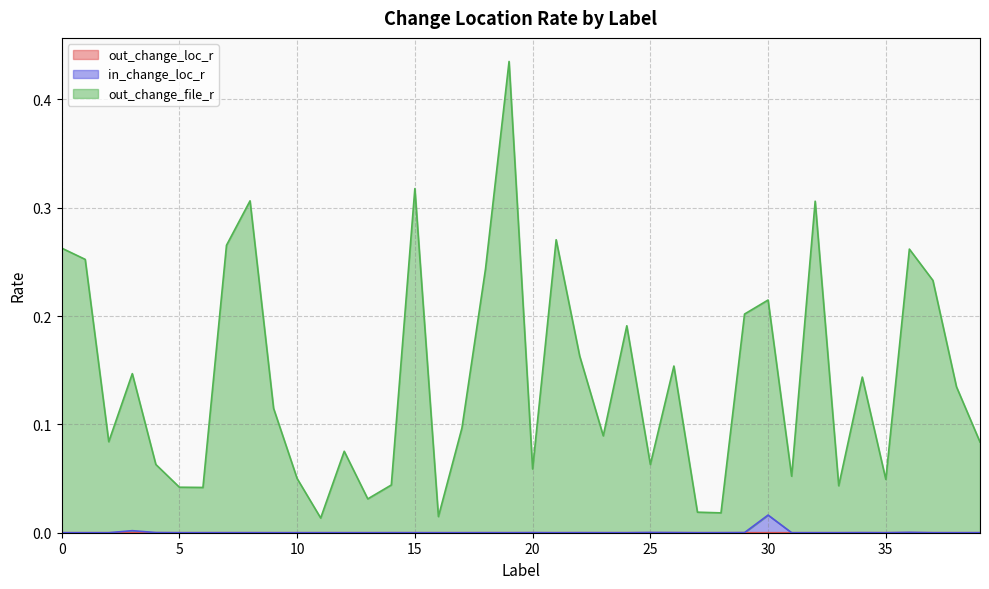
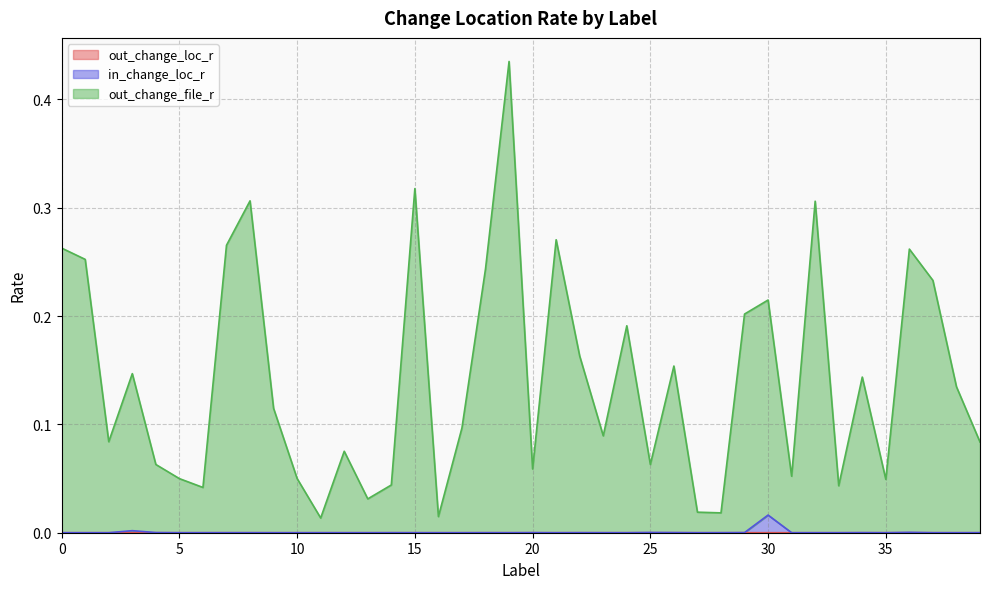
out_change_file_r, 5: 0.042 -> 0.050
